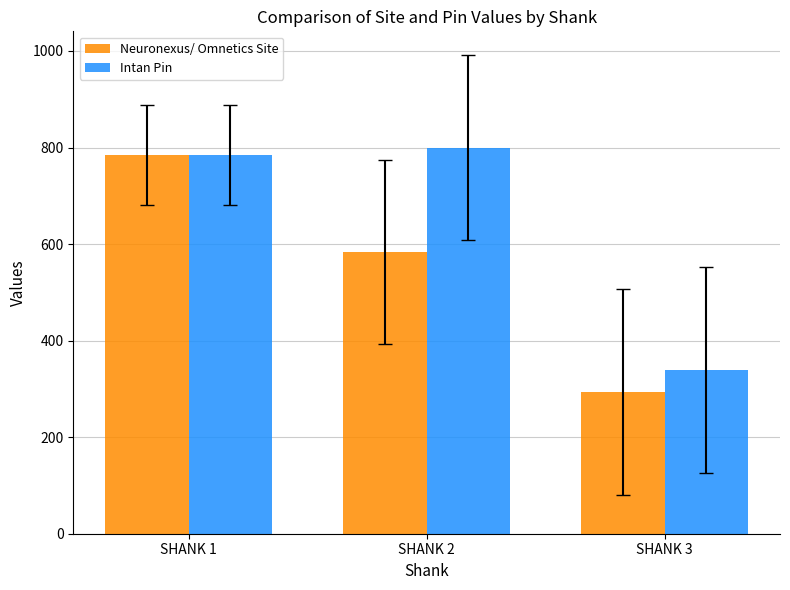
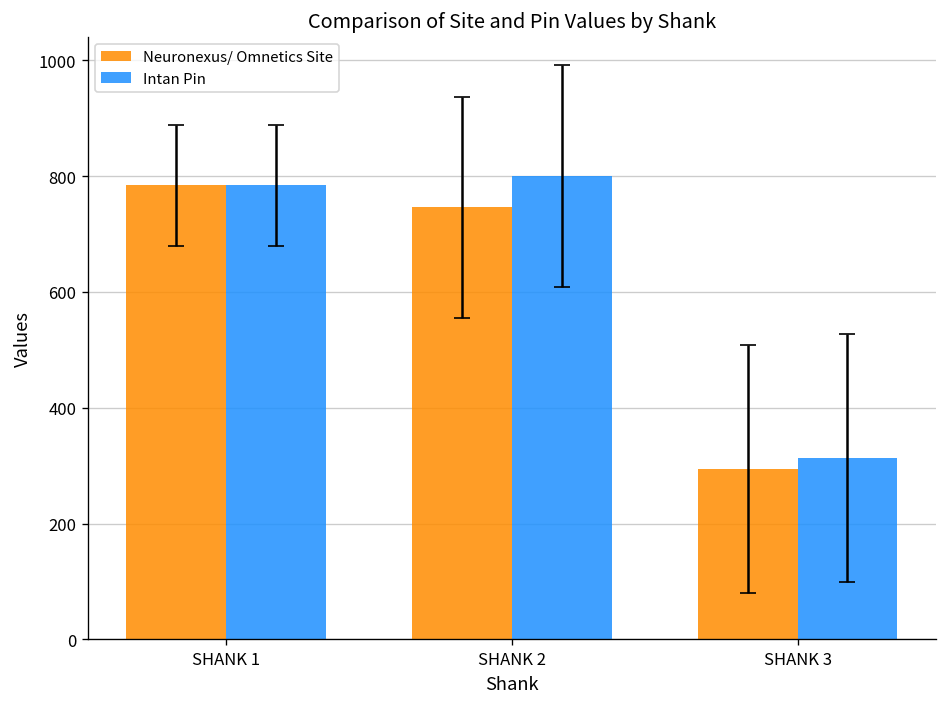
Neuronexus/ Omnetics Site, SHANK 2: 580 -> 750
Intan Pin, SHANK 3: 340 -> 310
